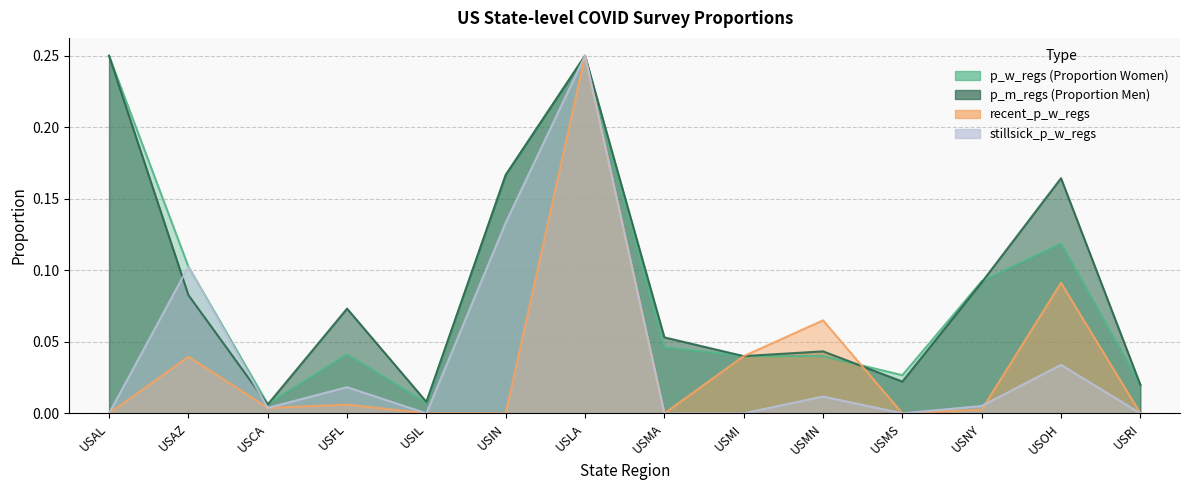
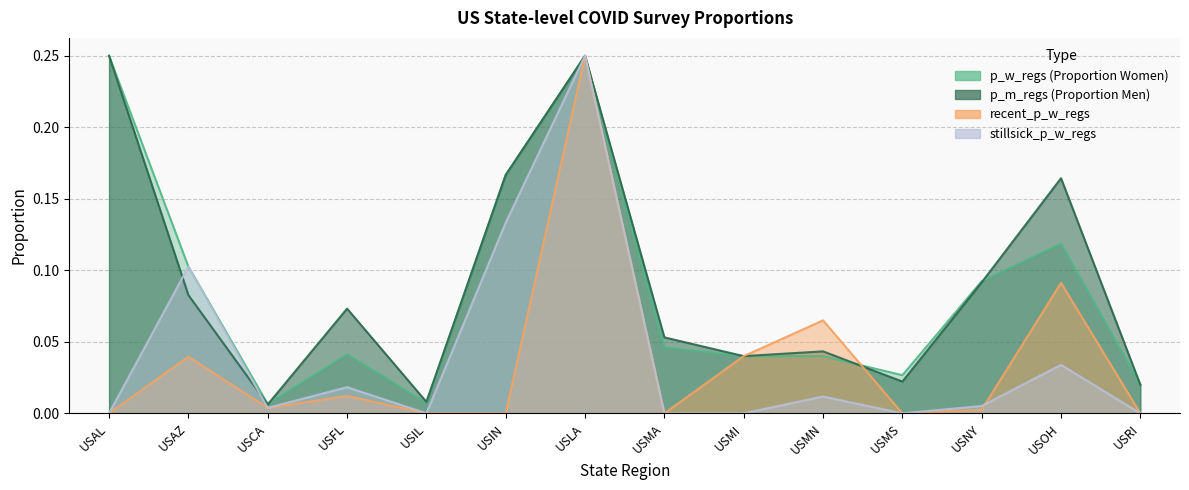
recent_p_w_regs, USFL: 0.006 -> 0.012
